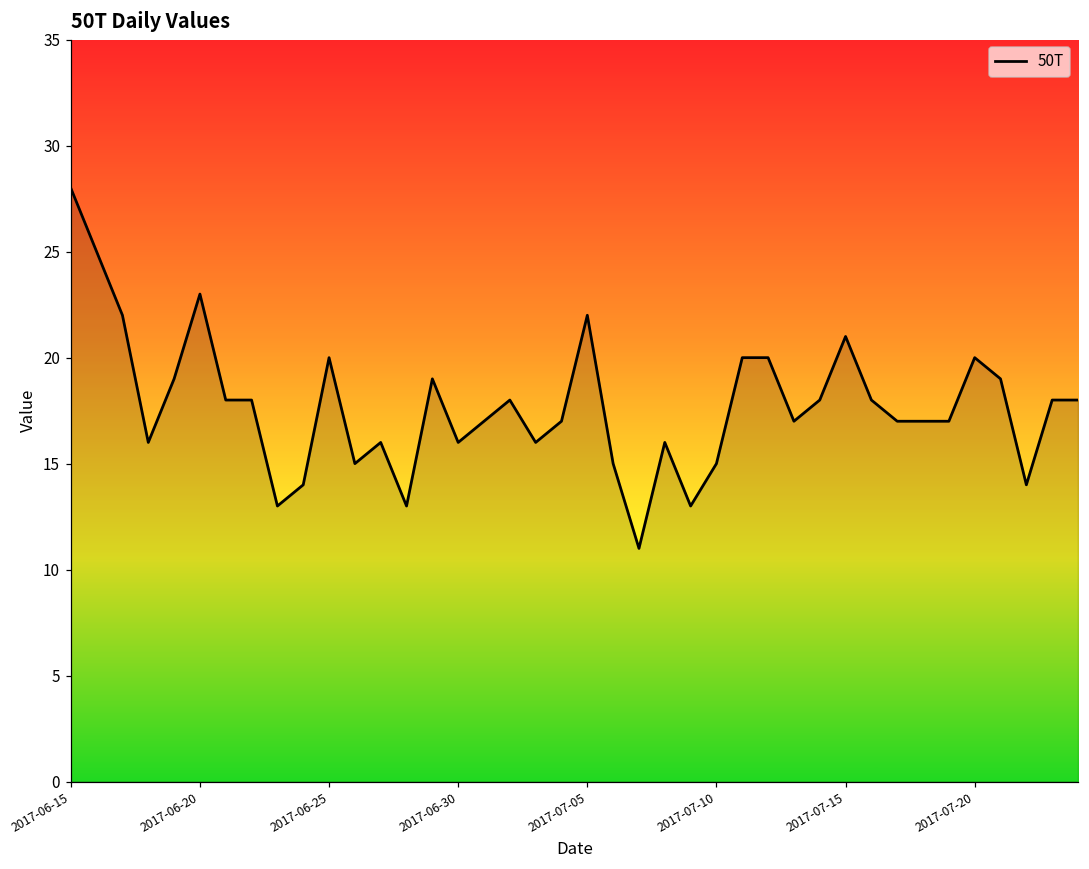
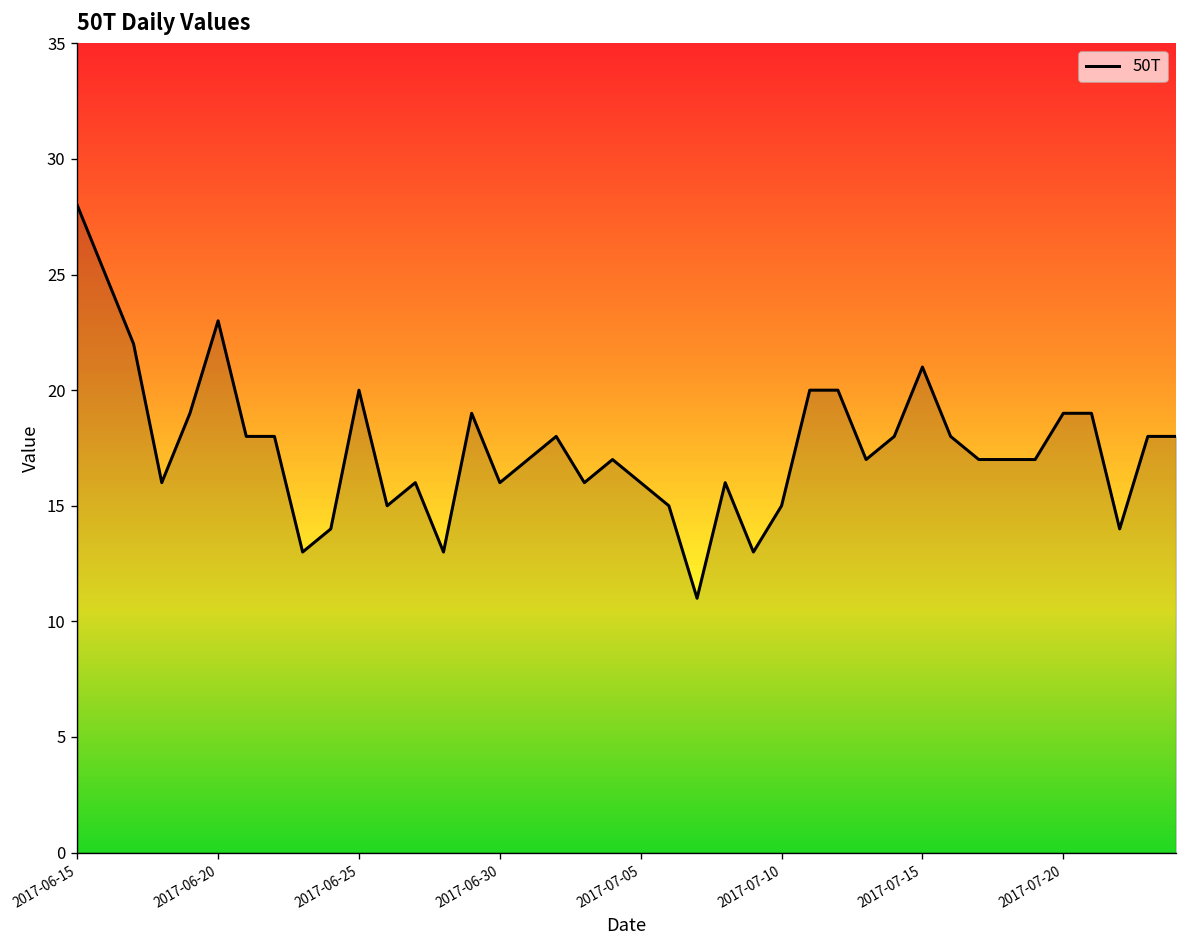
2017-07-05: 22 -> 16
2017-07-20: 20 -> 19
